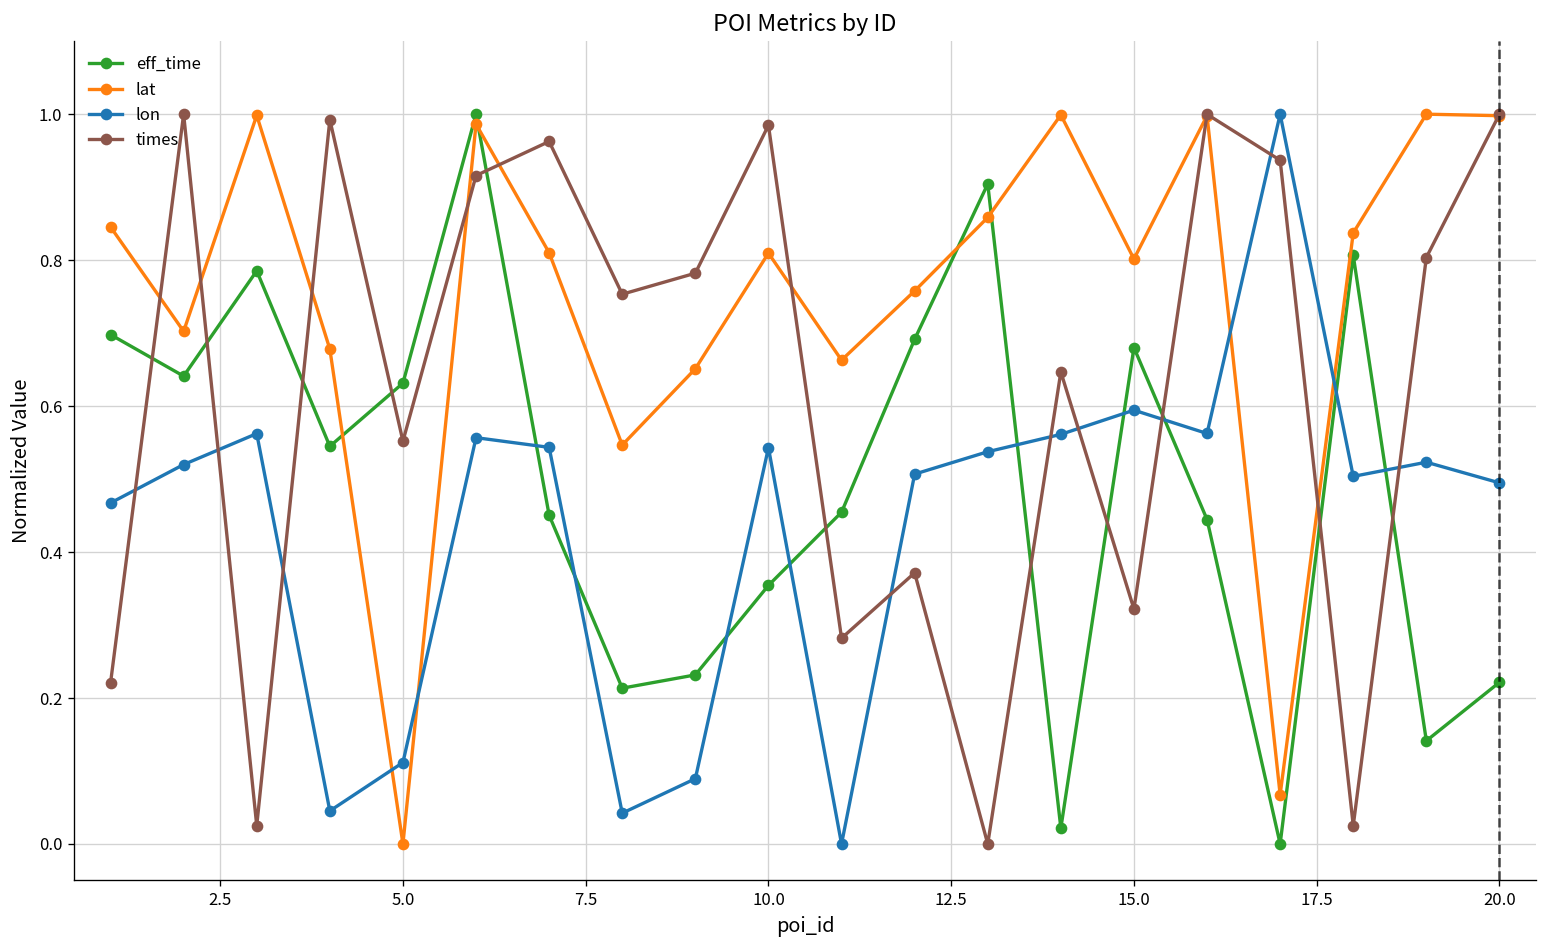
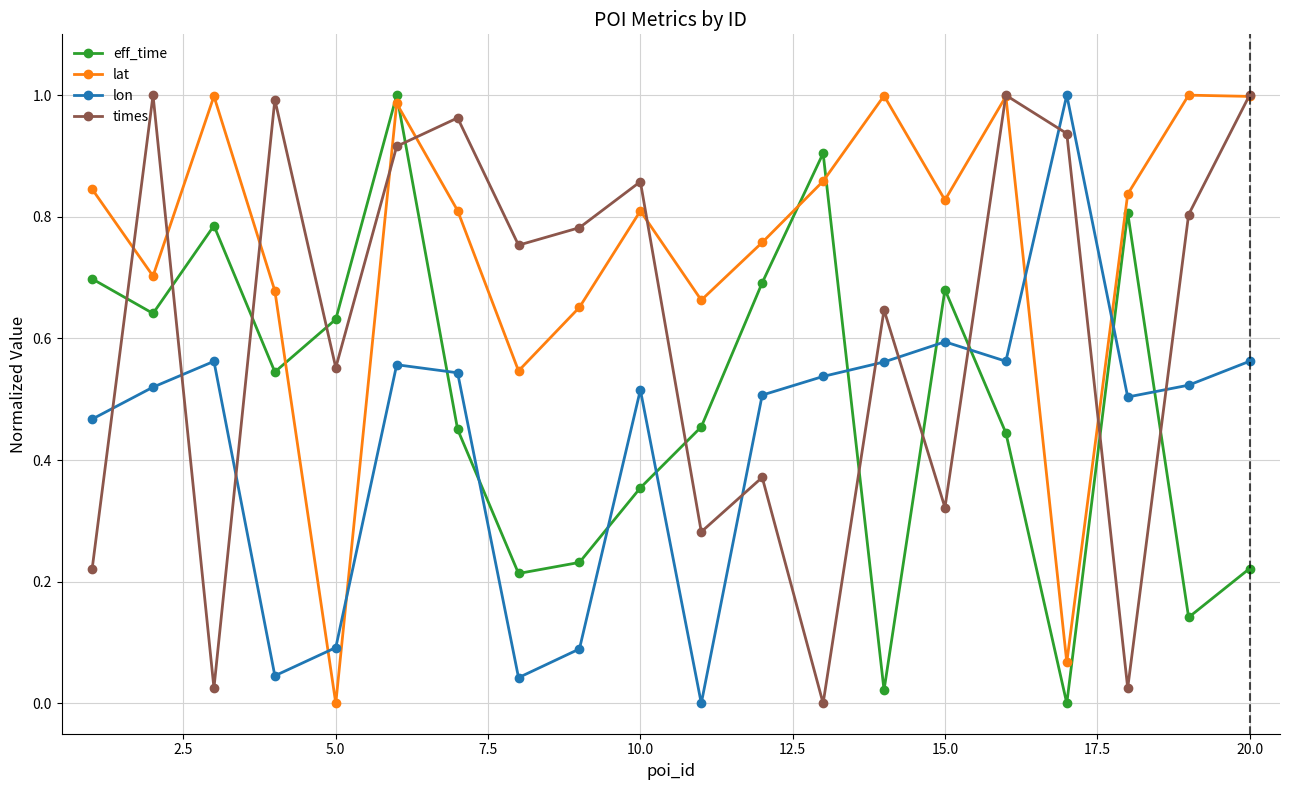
lon, 5.0: 0.11 -> 0.09
lon, 10.0: 0.54 -> 0.52
times, 10.0: 0.98 -> 0.86
lat, 15.0: 0.80 -> 0.83
lon, 20.0: 0.49 -> 0.56
